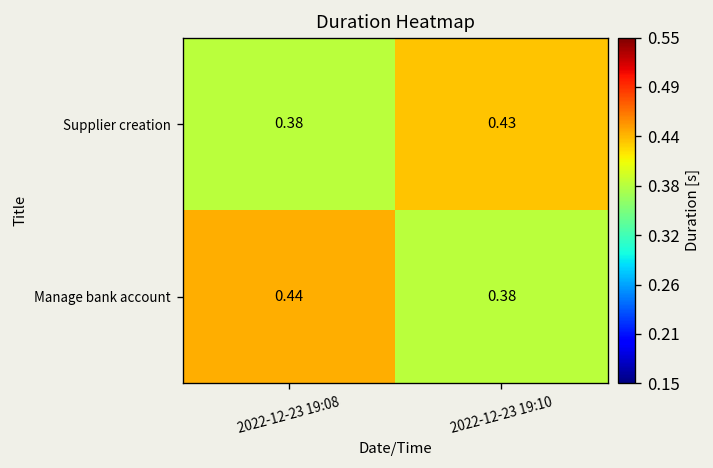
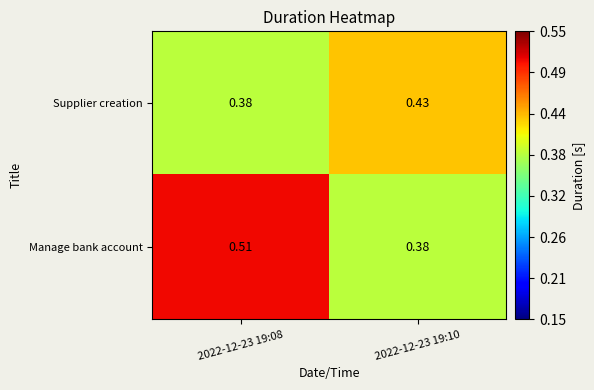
Manage bank account, 2022-12-23 19:08: 0.44 -> 0.51
